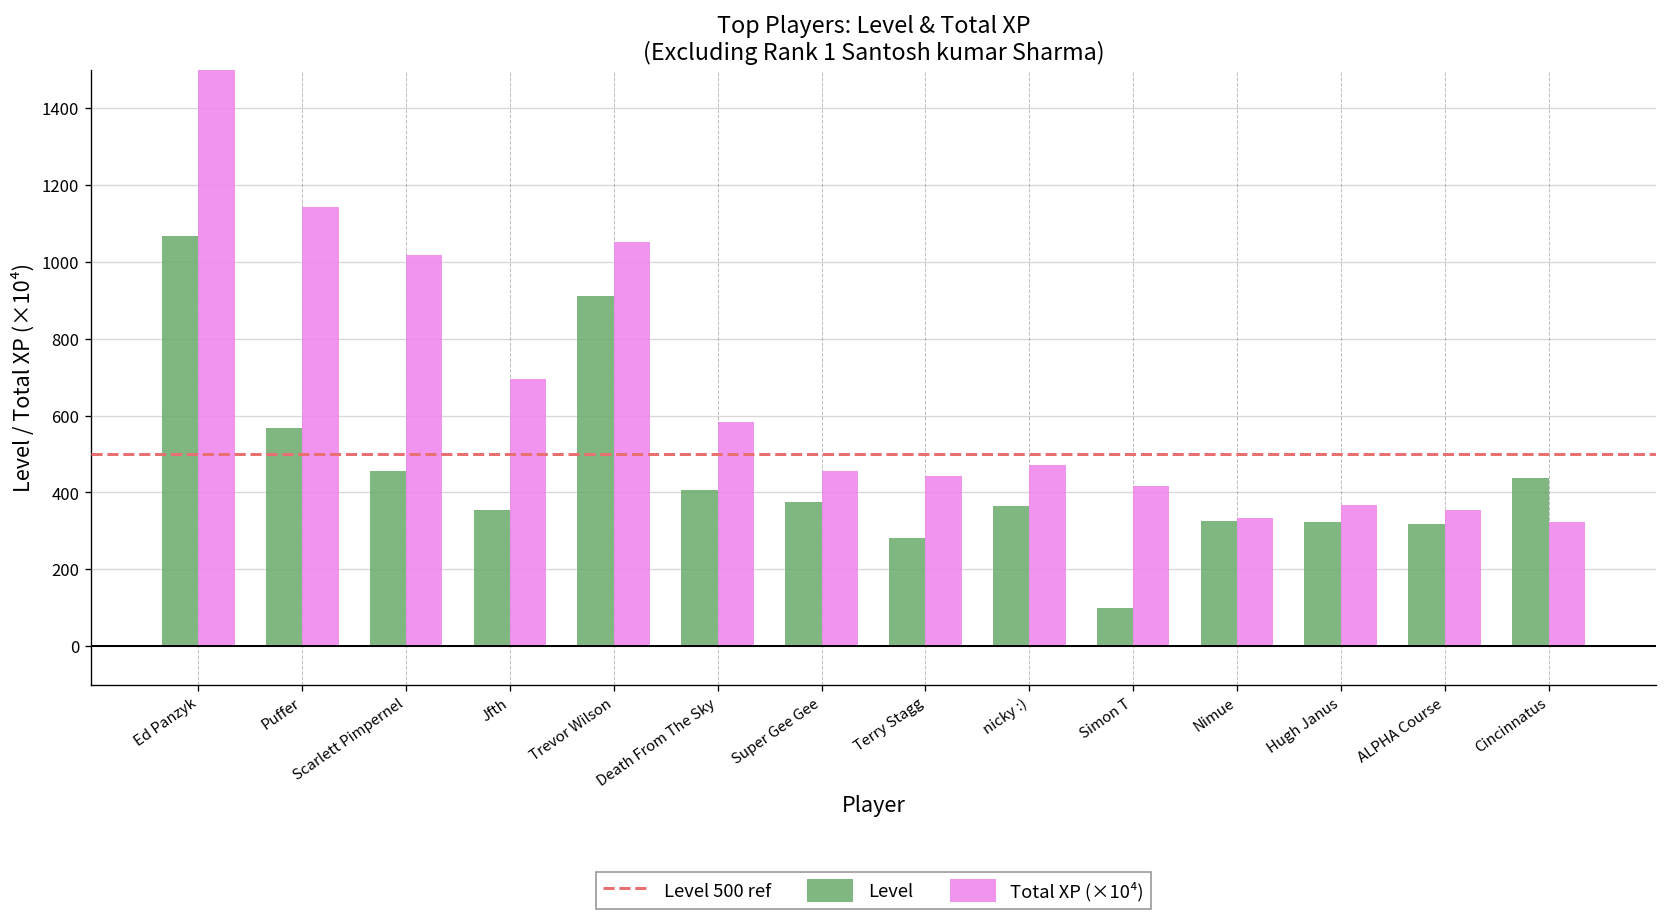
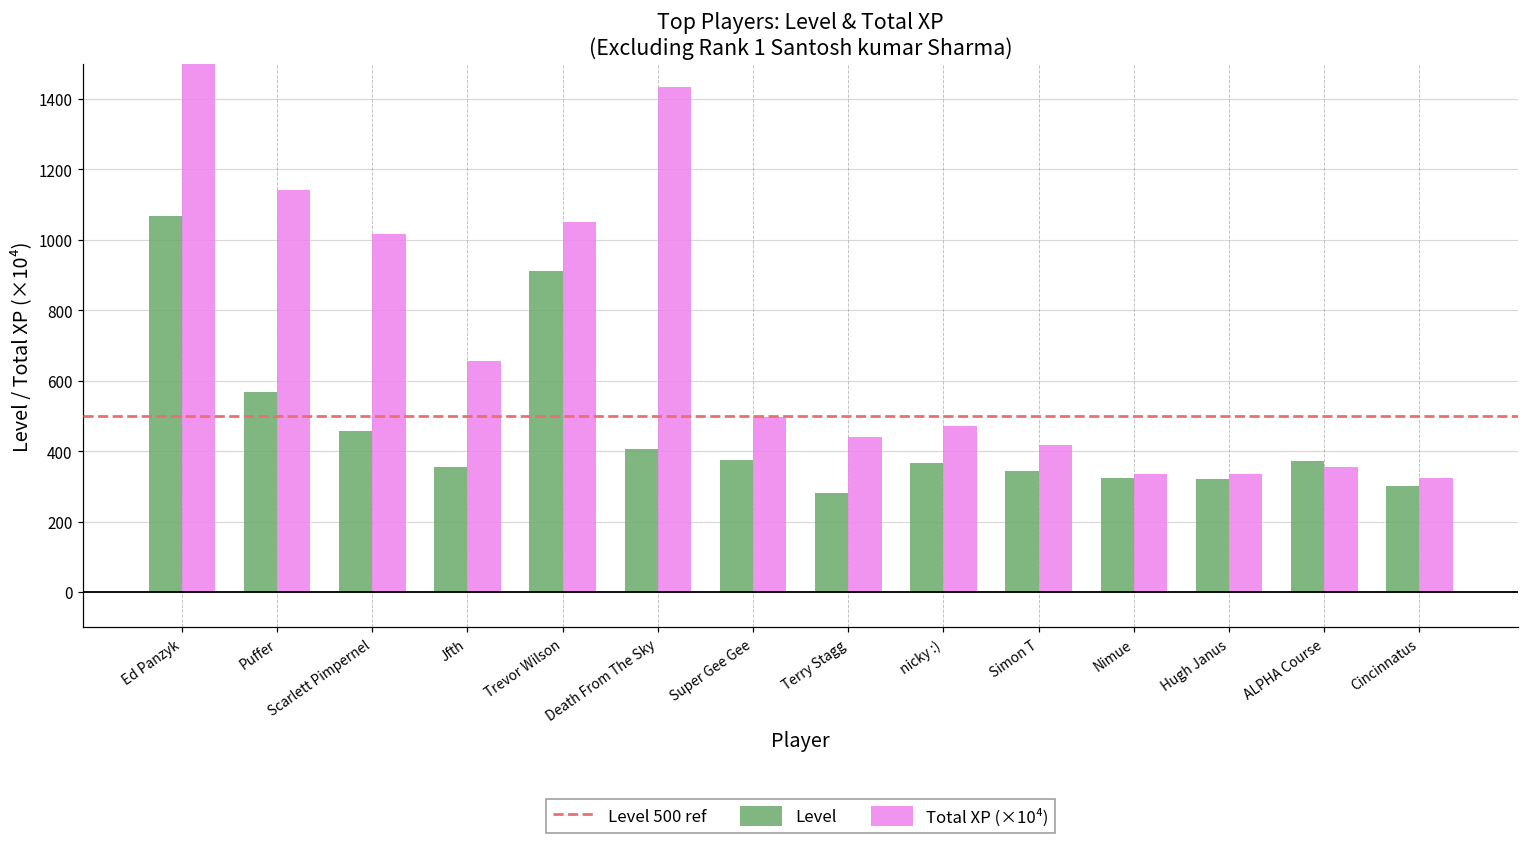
Total XP (×10⁴), Jfth: 700 -> 660
Total XP (×10⁴), Death From The Sky: 580 -> 1430
Total XP (×10⁴), Super Gee Gee: 450 -> 500
Level, Simon T: 100 -> 340
Total XP (×10⁴), Hugh Janus: 370 -> 330
Level, ALPHA Course: 320 -> 370
Level, Cincinnatus: 440 -> 300
